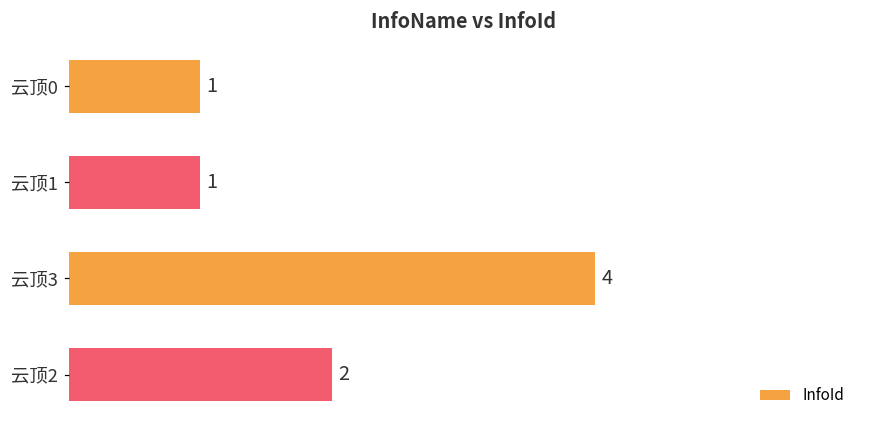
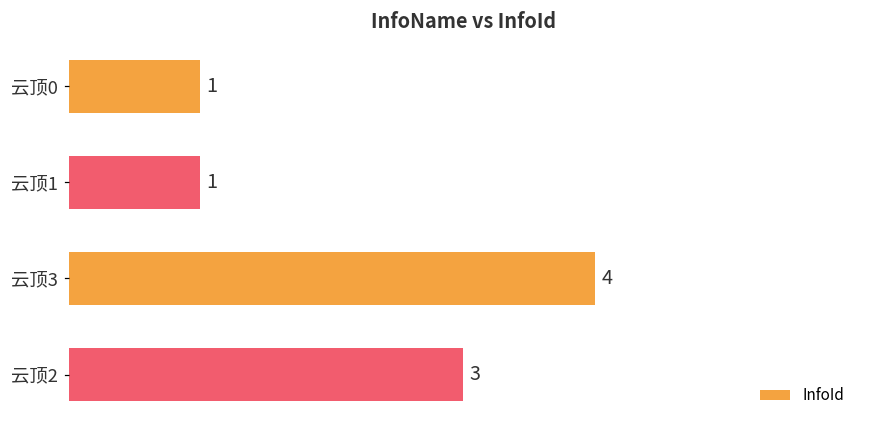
云顶2: 2 -> 3
